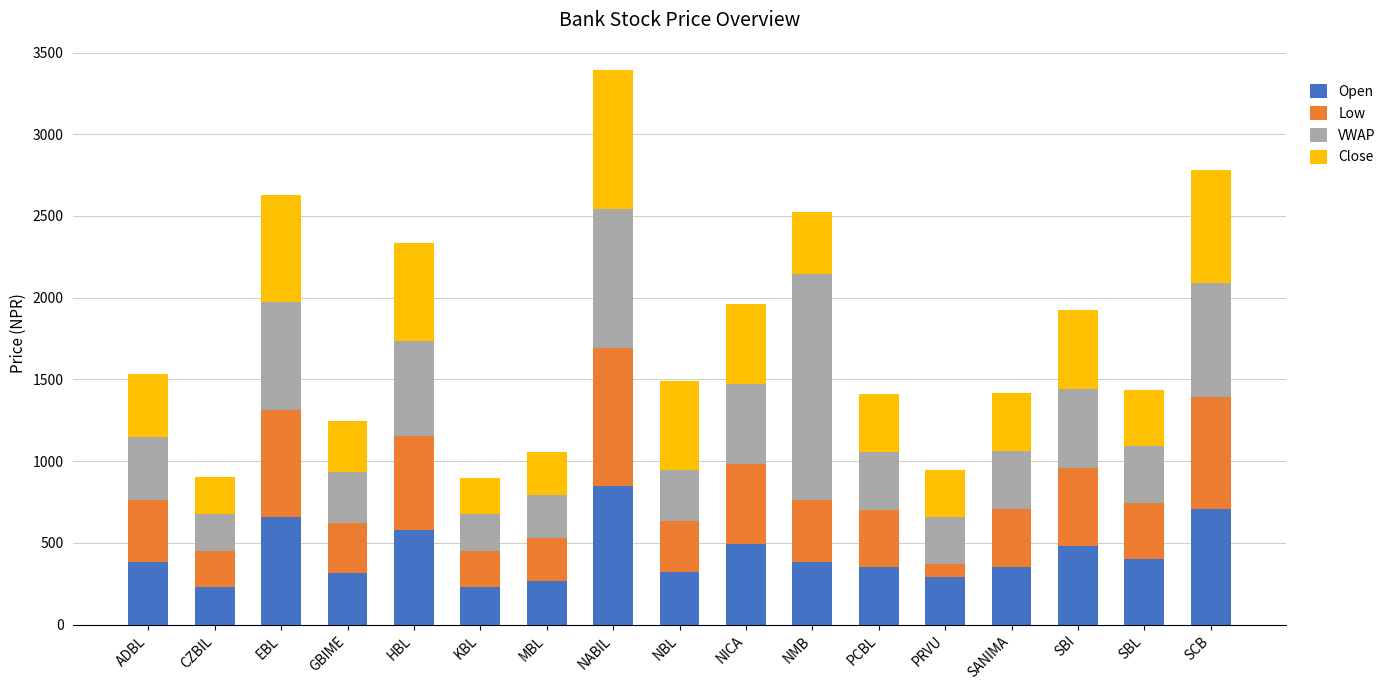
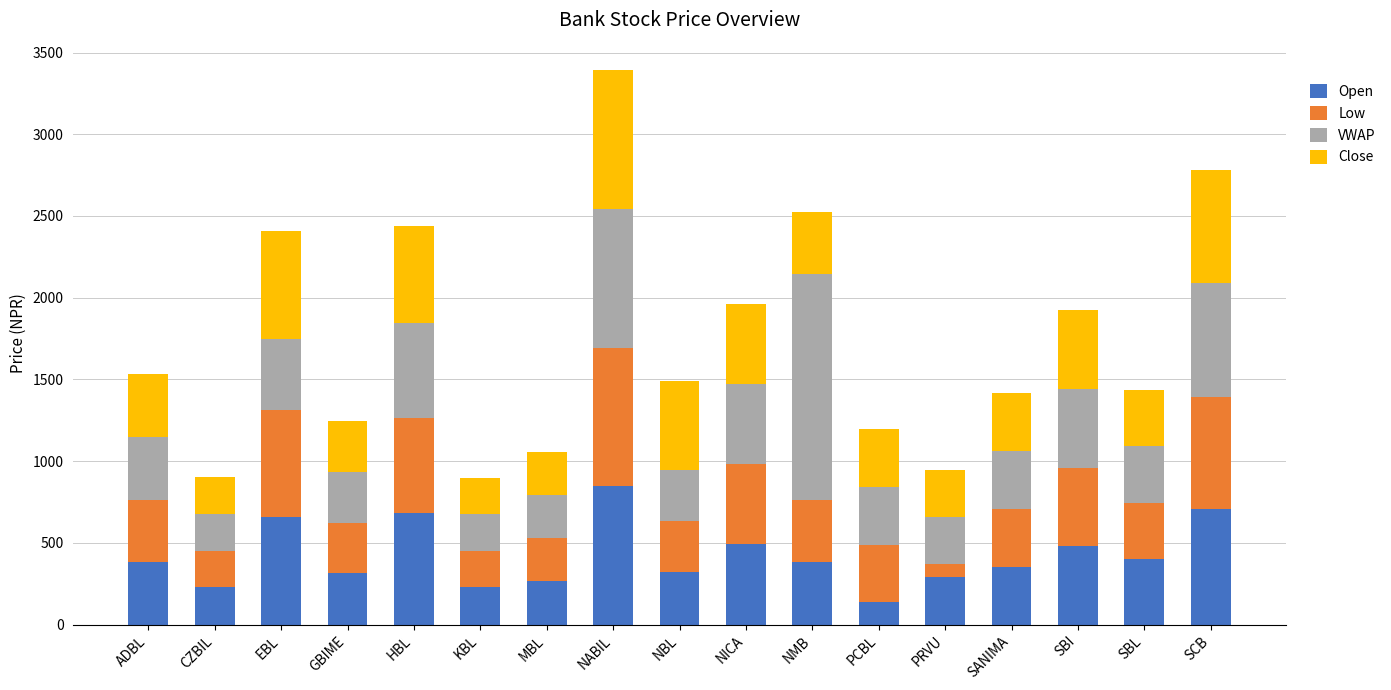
VWAP, EBL: 660 -> 440
Open, HBL: 580 -> 690
Open, PCBL: 350 -> 140
